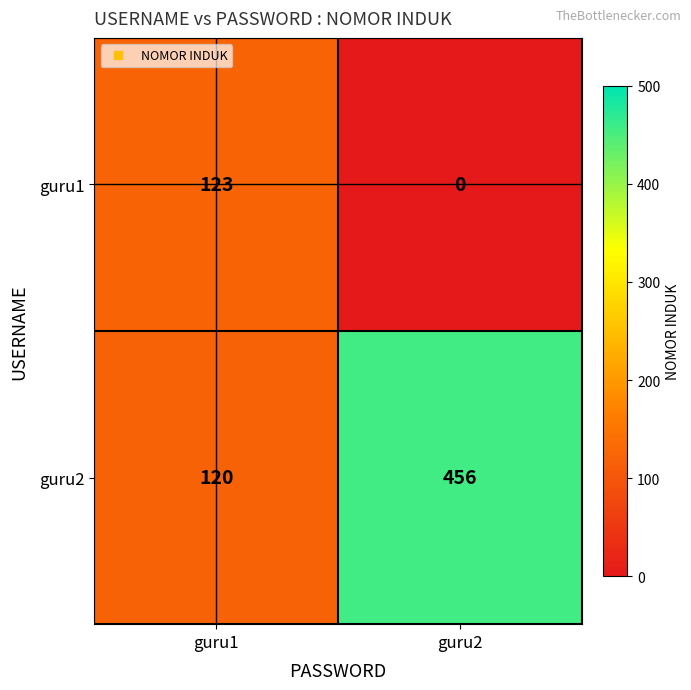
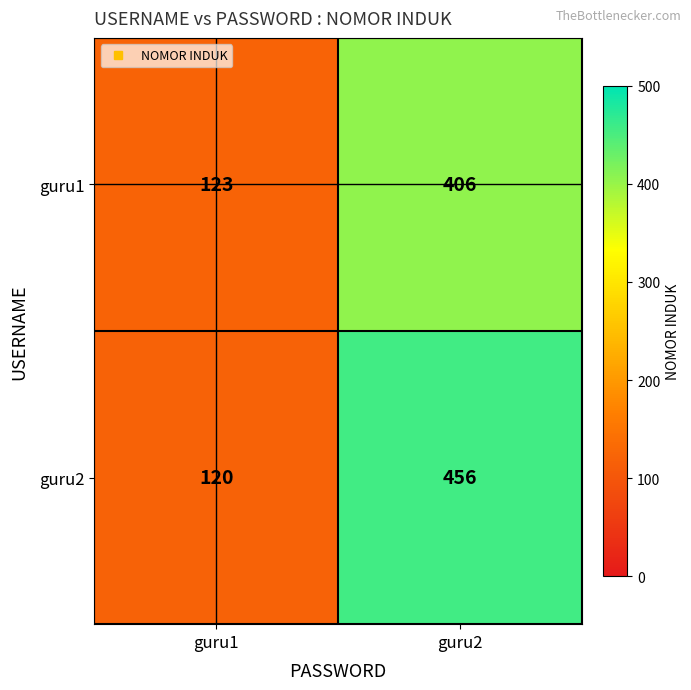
guru1, guru2: 0 -> 406
